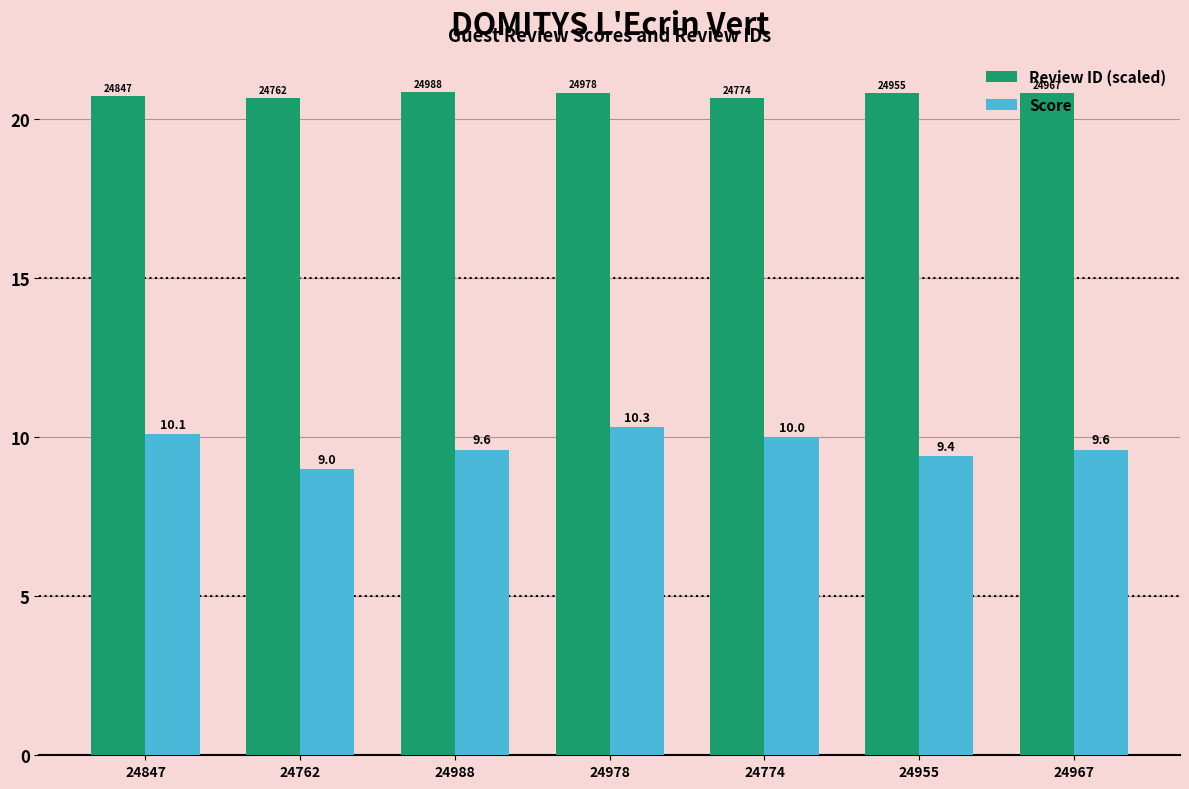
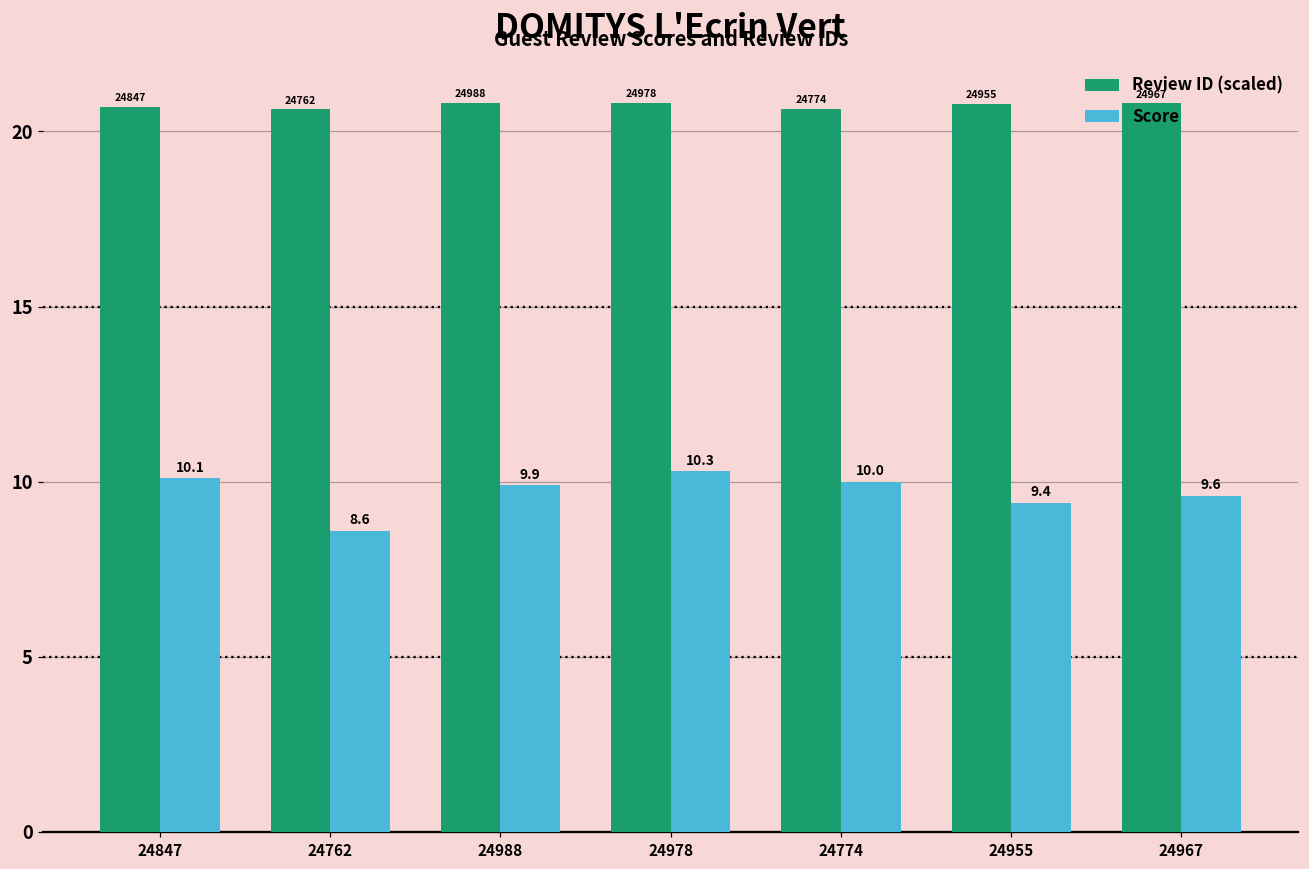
Score, 24762: 9.0 -> 8.6
Score, 24988: 9.6 -> 9.9
